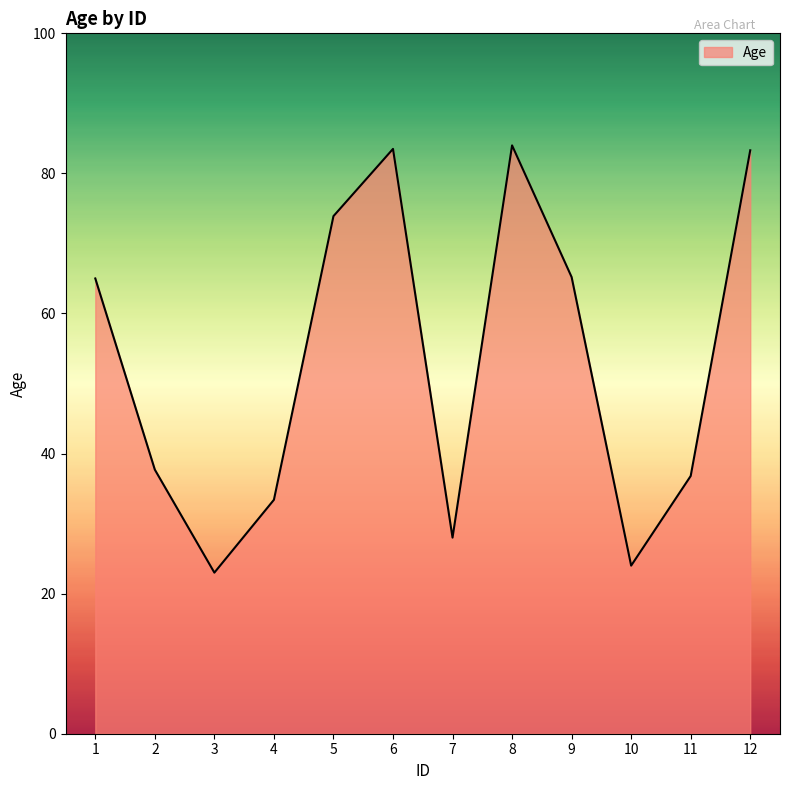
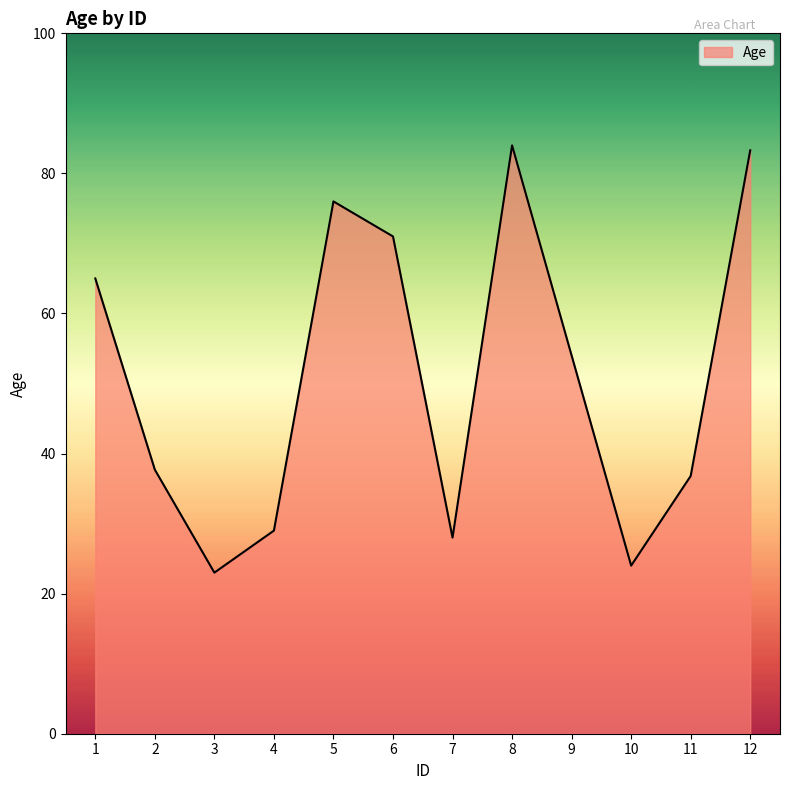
4: 33 -> 29
5: 74 -> 76
6: 84 -> 71
9: 65 -> 54
